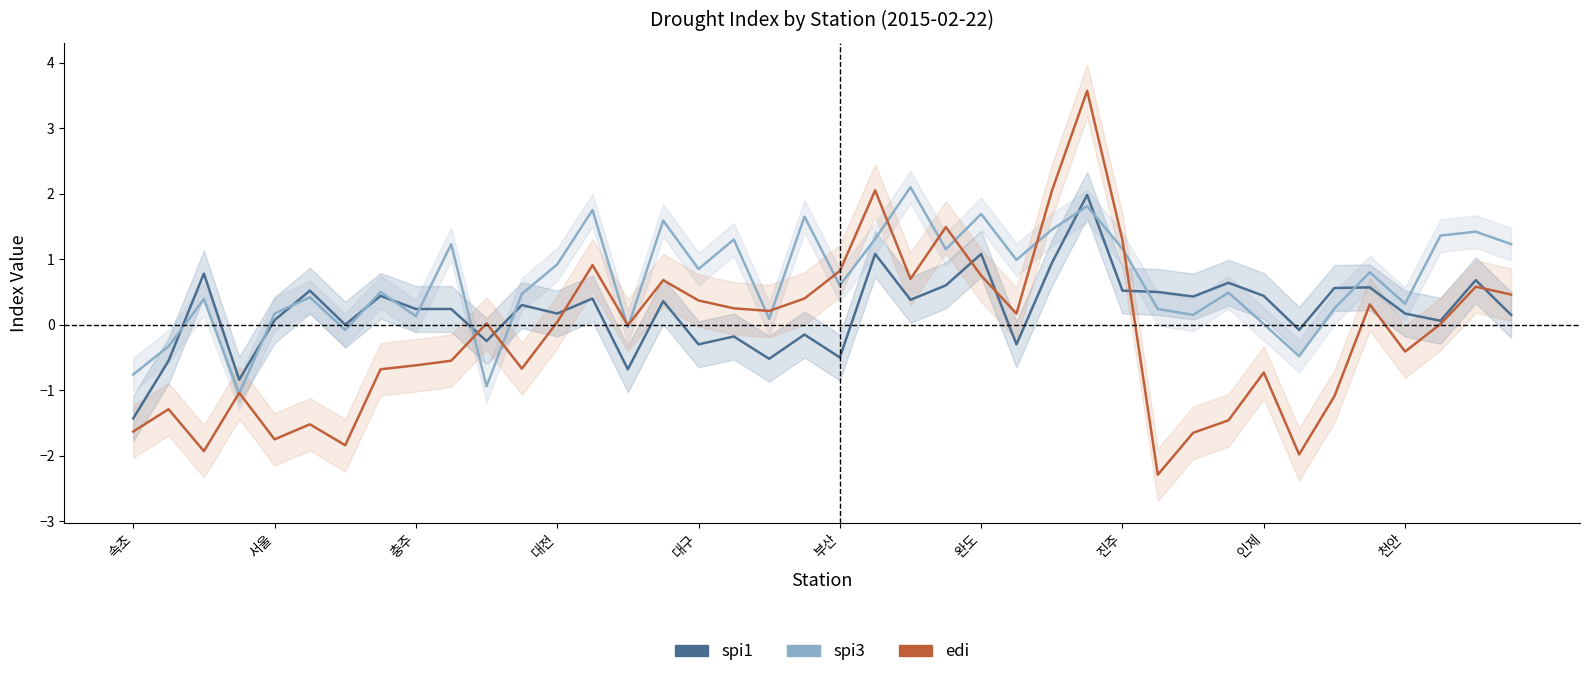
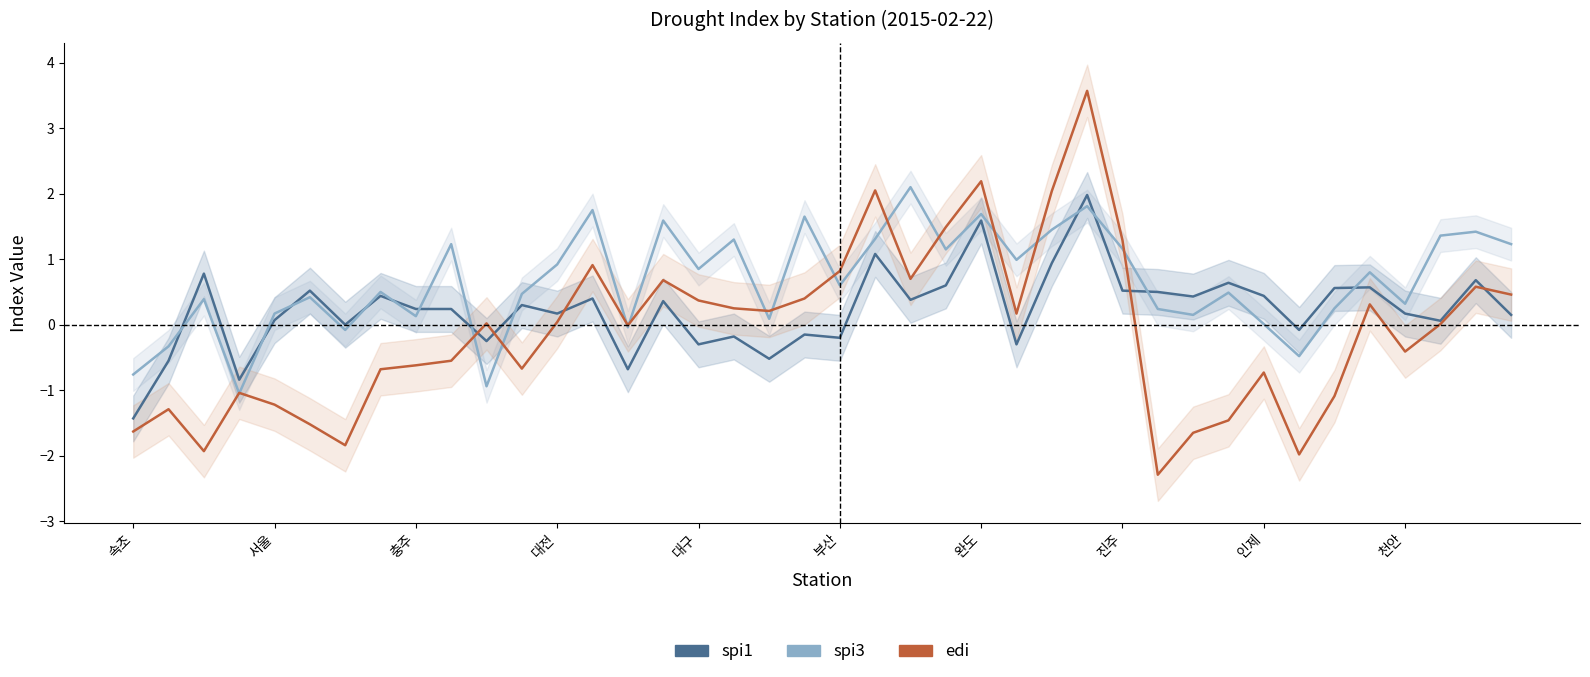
edi, 서울: -1.8 -> -1.2
spi1, 부산: -0.5 -> -0.2
spi1, 완도: 1.1 -> 1.6
edi, 완도: 0.8 -> 2.2
